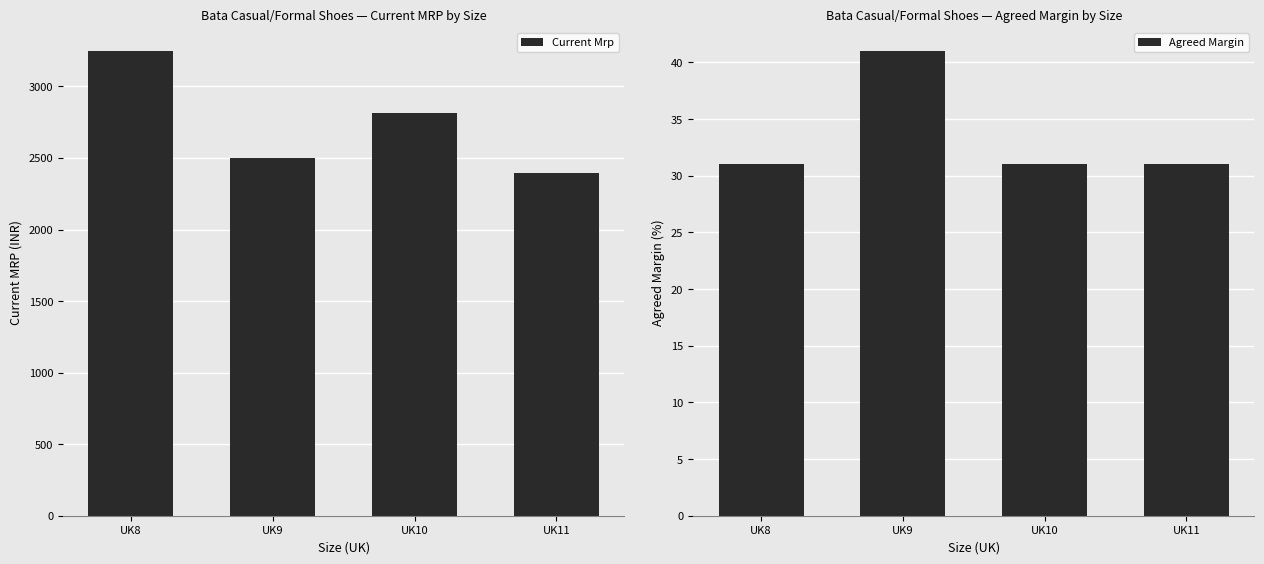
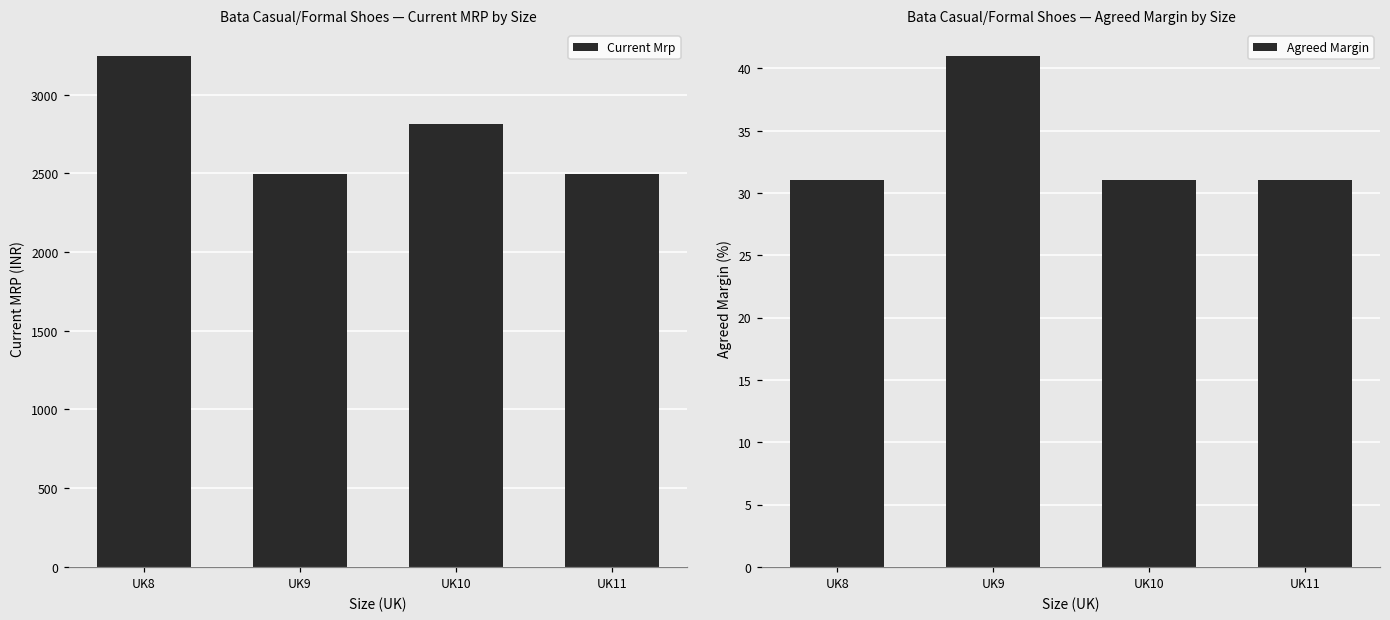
Bata Casual/Formal Shoes — Current MRP by Size, UK11: 2400 -> 2500
